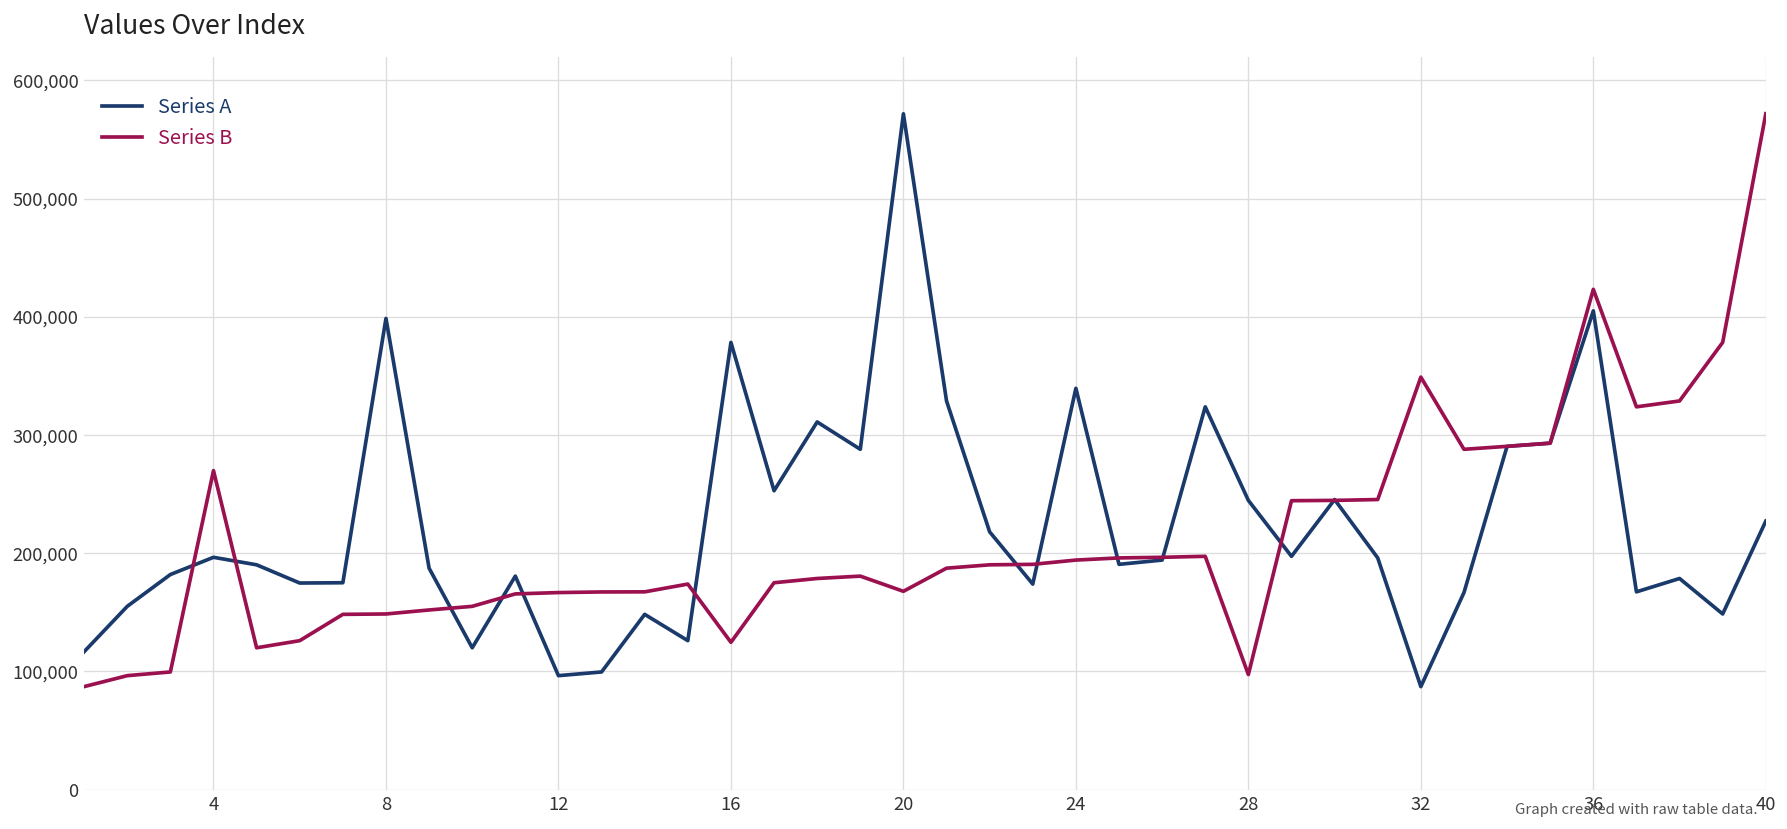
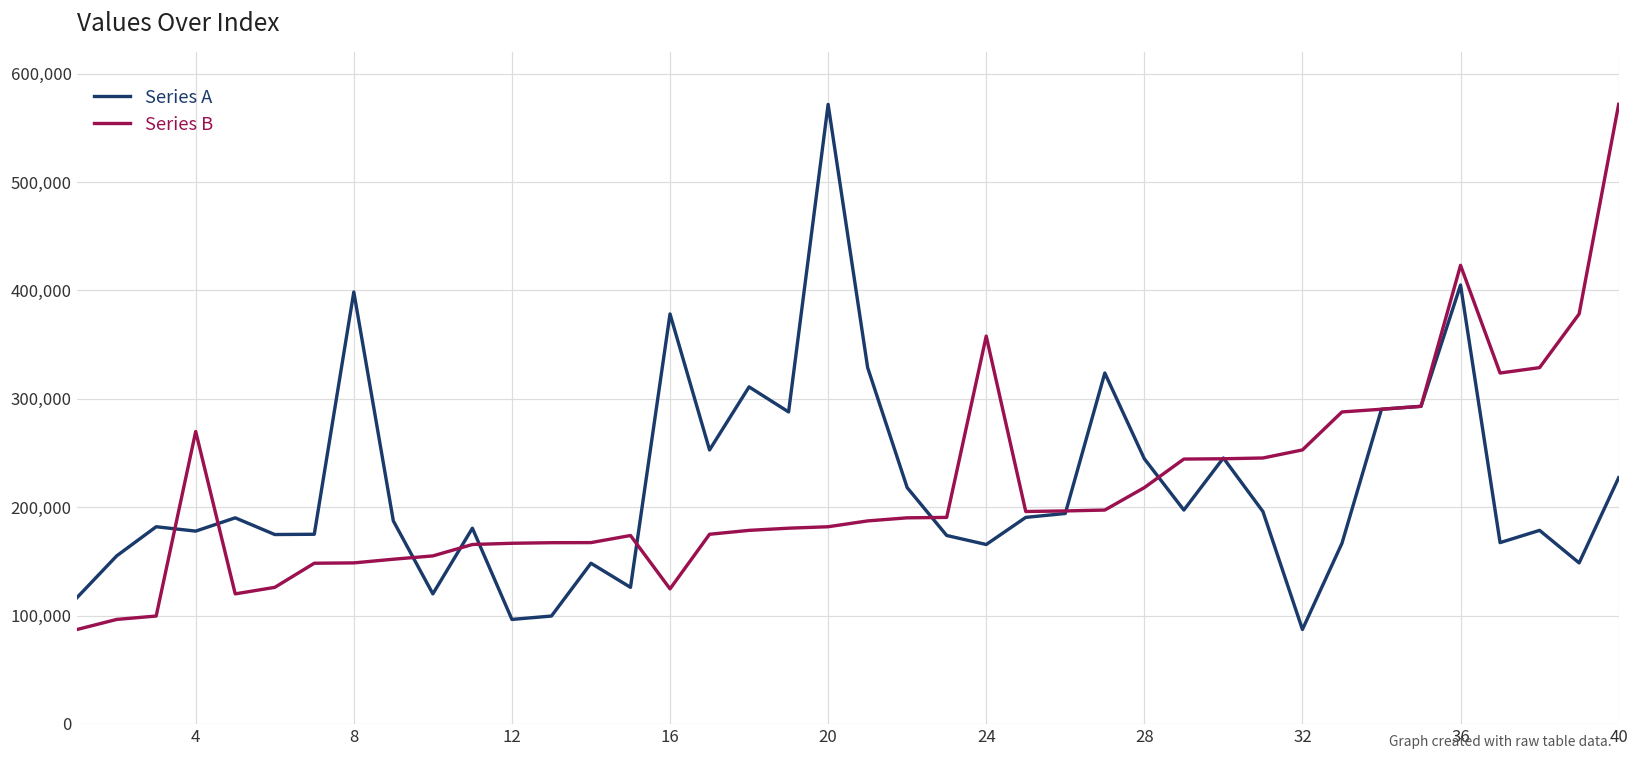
Series A, 4: 200,000 -> 180,000
Series B, 20: 170,000 -> 180,000
Series A, 24: 340,000 -> 170,000
Series B, 24: 190,000 -> 360,000
Series B, 28: 100,000 -> 220,000
Series B, 32: 350,000 -> 250,000
